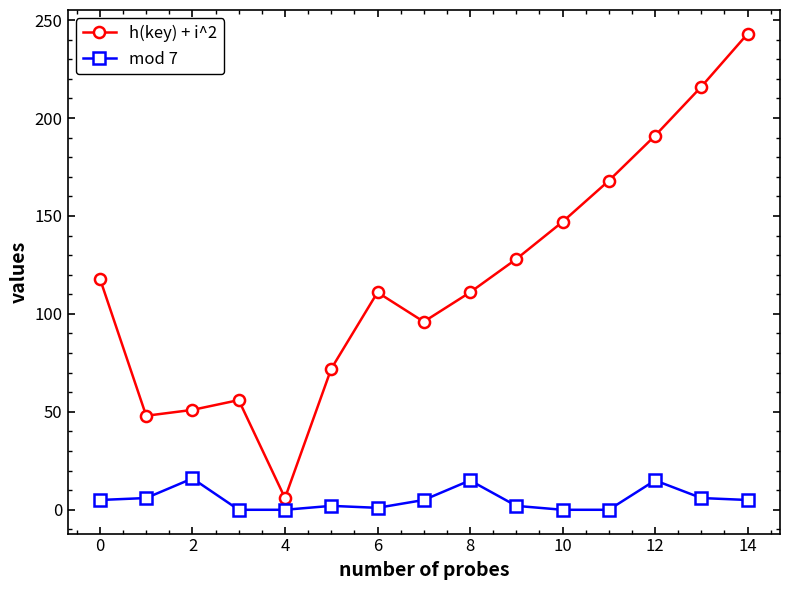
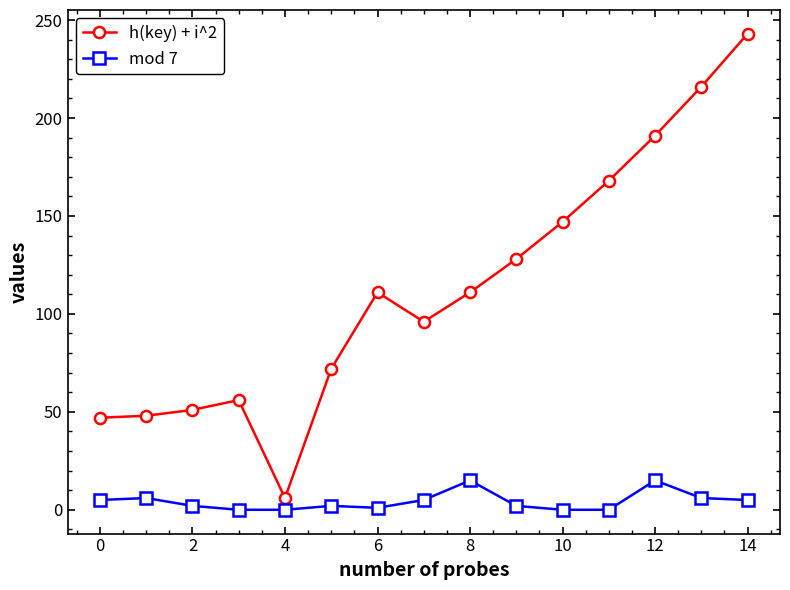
h(key) + i^2, 0: 118 -> 47
mod 7, 2: 16 -> 2
